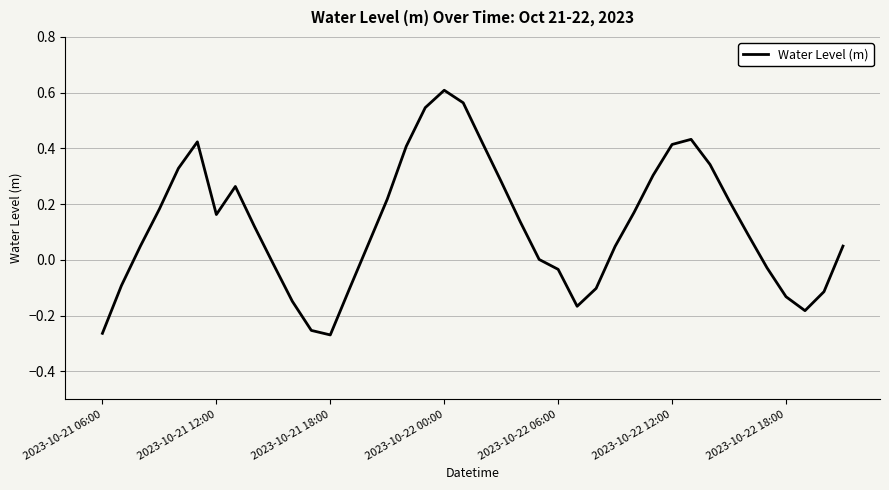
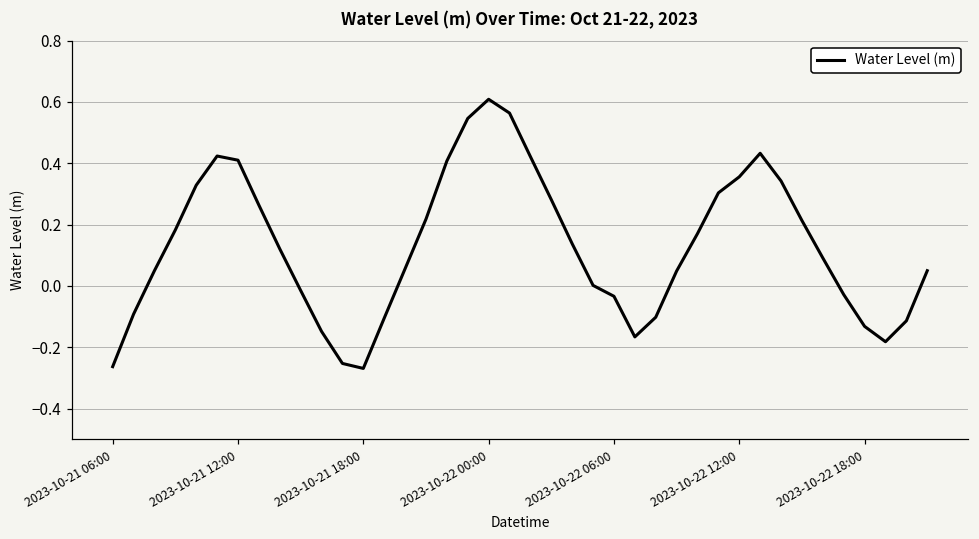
2023-10-21 12:00: 0.16 -> 0.41
2023-10-22 12:00: 0.41 -> 0.36
